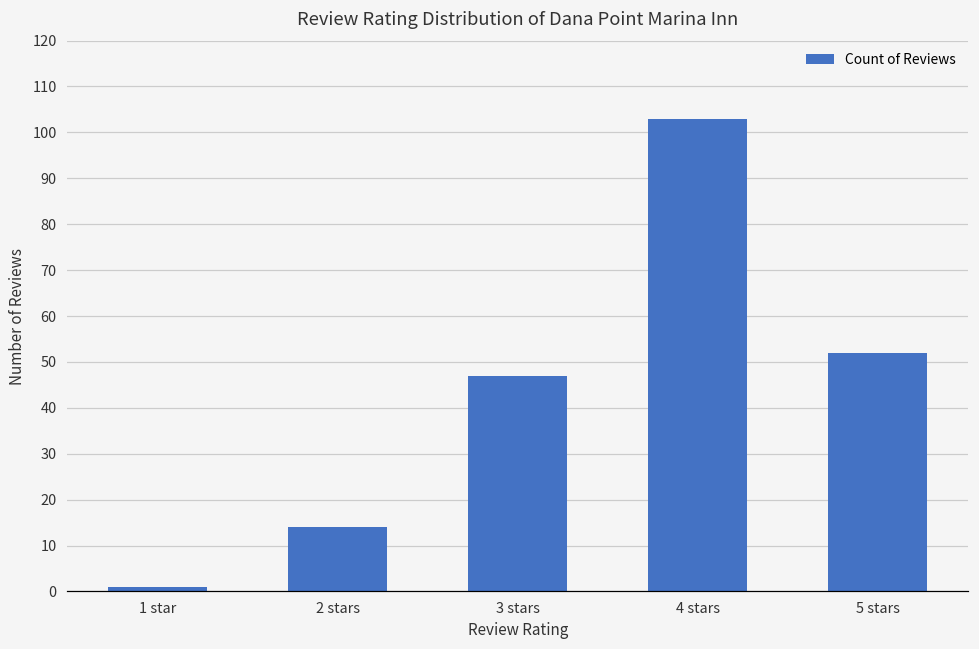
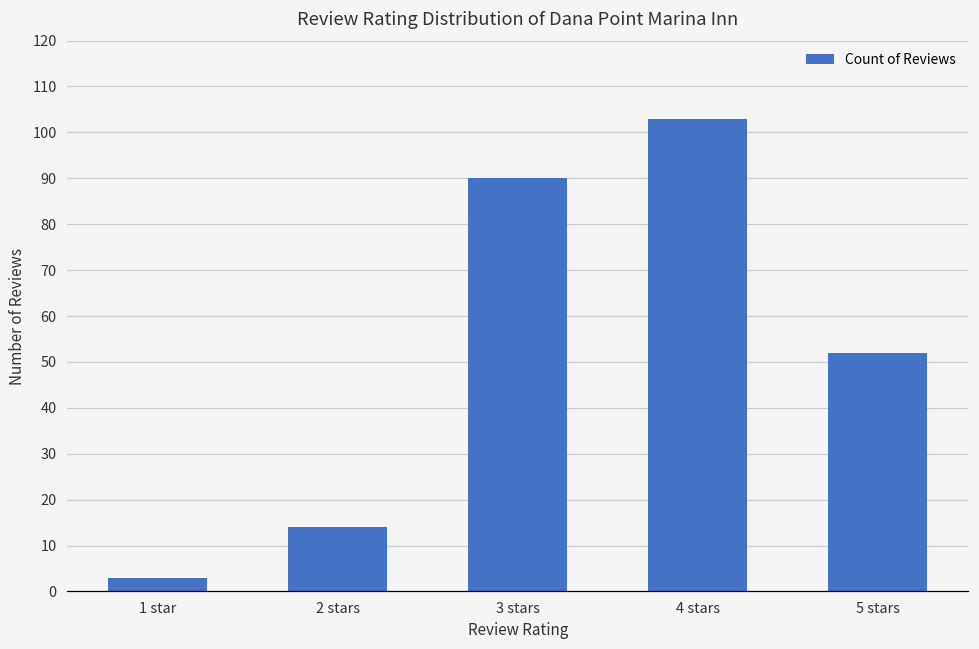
1 star: 1 -> 3
3 stars: 47 -> 90
